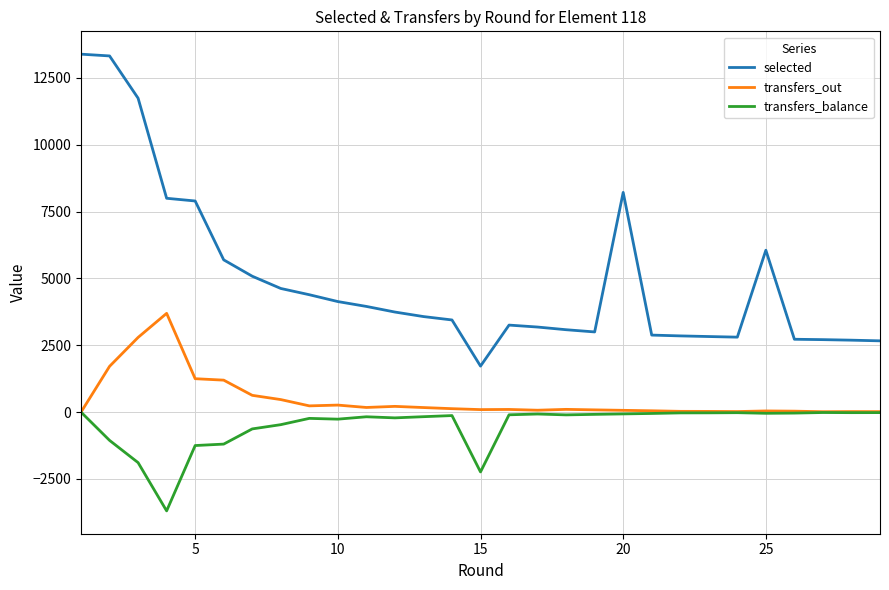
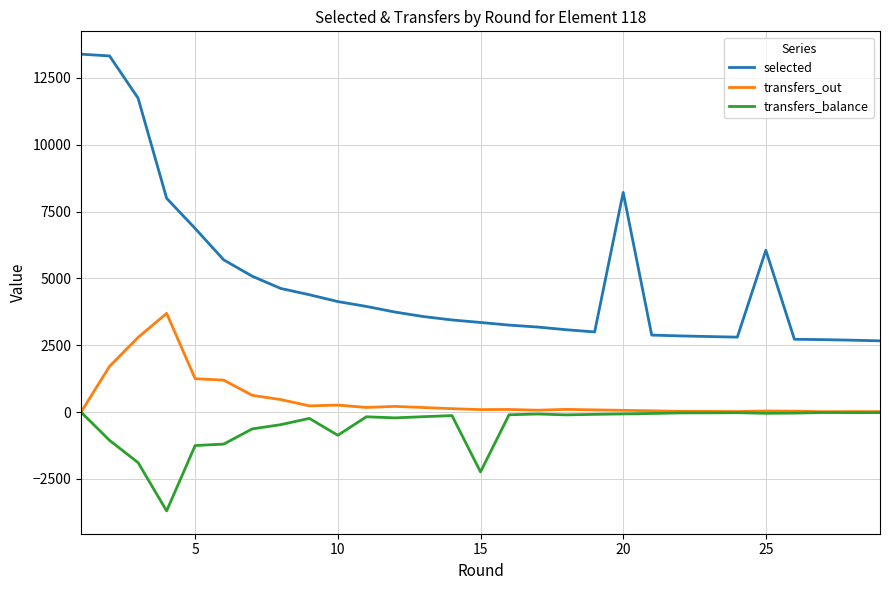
selected, 5: 7900 -> 6900
transfers_balance, 10: -300 -> -900
selected, 15: 1700 -> 3400
